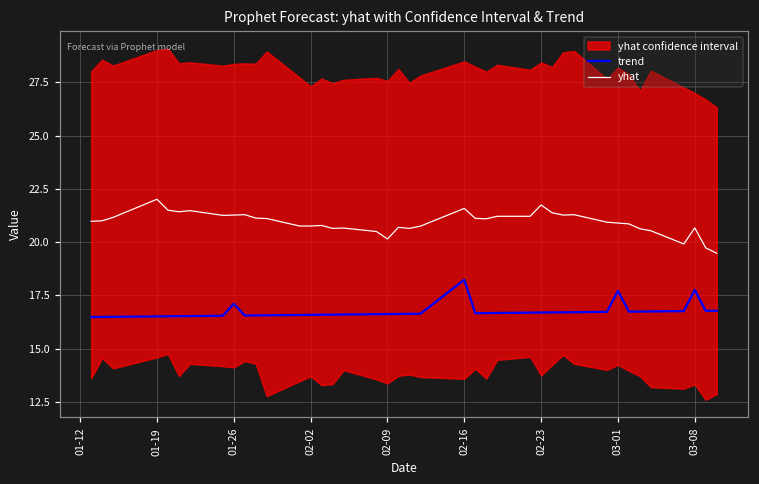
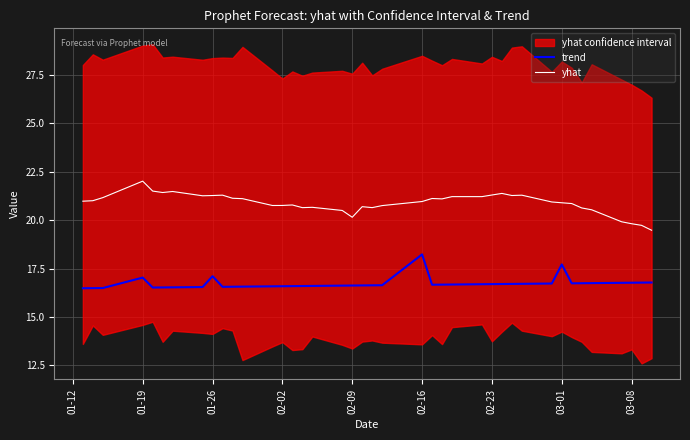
trend, 01-19: 16.5 -> 17.0
yhat, 02-16: 21.6 -> 21.0
yhat, 02-23: 21.7 -> 21.3
trend, 03-08: 17.8 -> 16.8
yhat, 03-08: 20.7 -> 19.8
